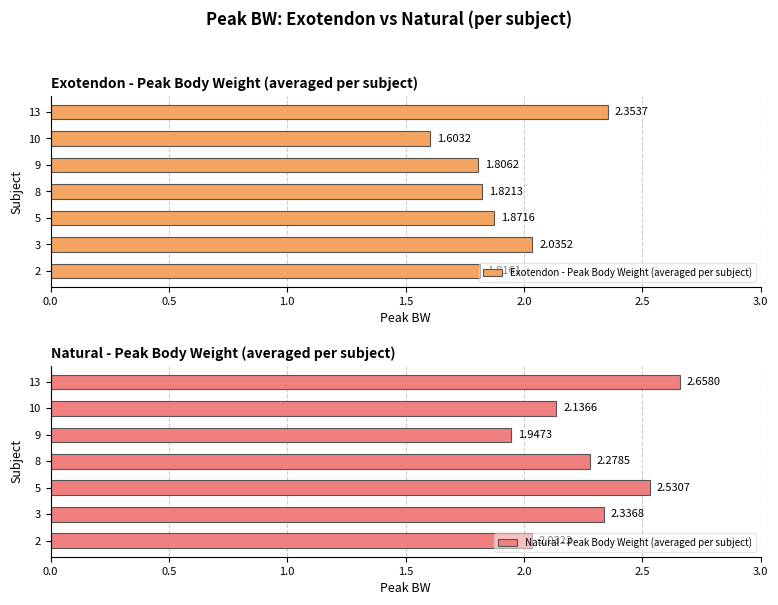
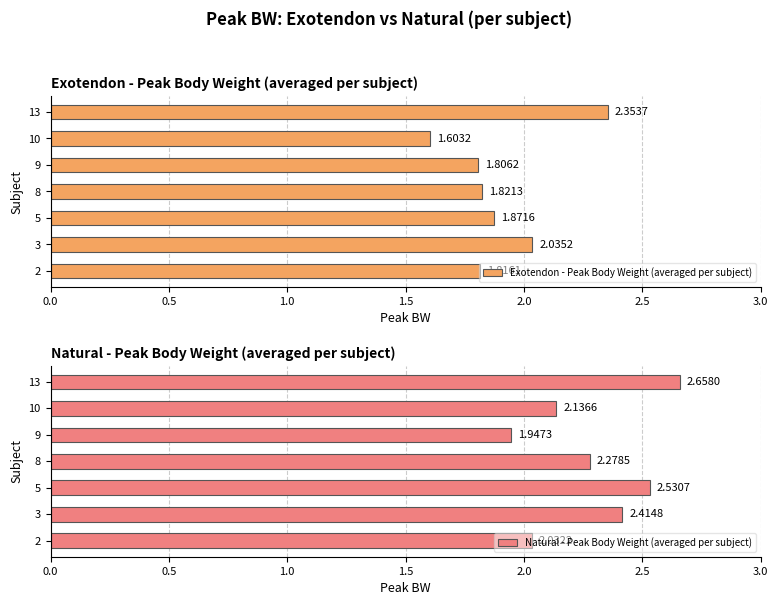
Natural - Peak Body Weight (averaged per subject), 3: 2.3368 -> 2.4148
